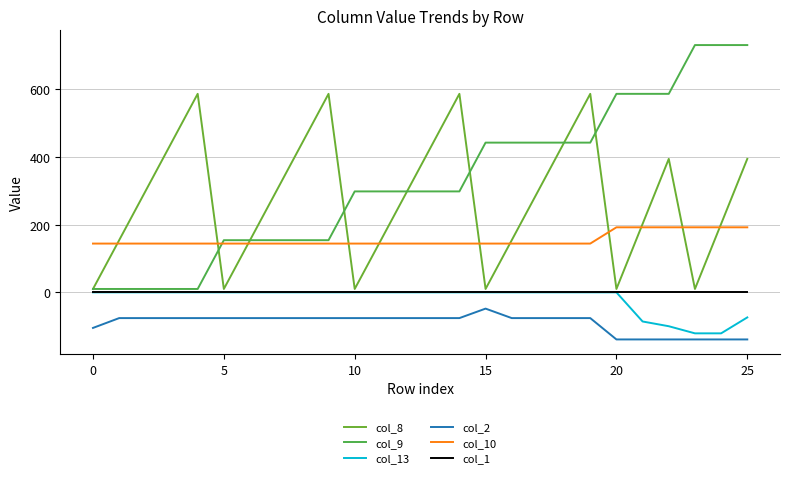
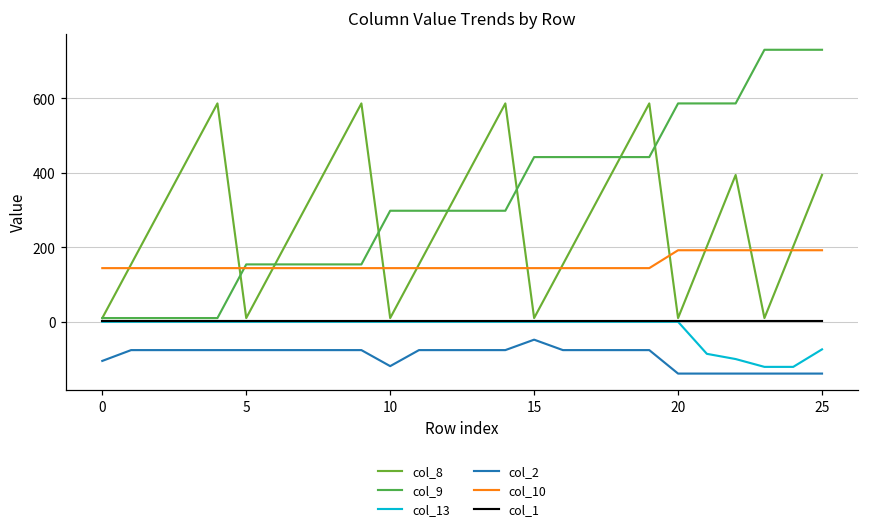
col_2, 10: -80 -> -120
